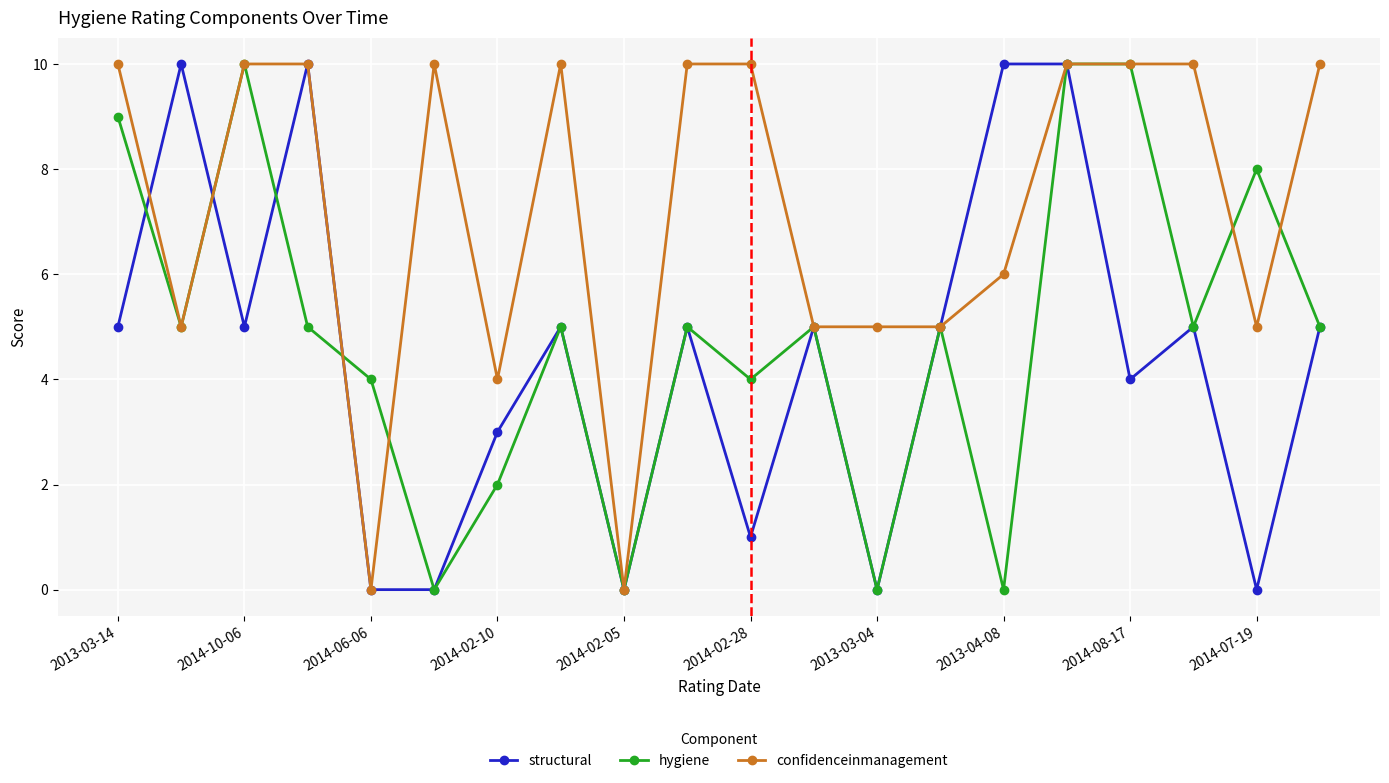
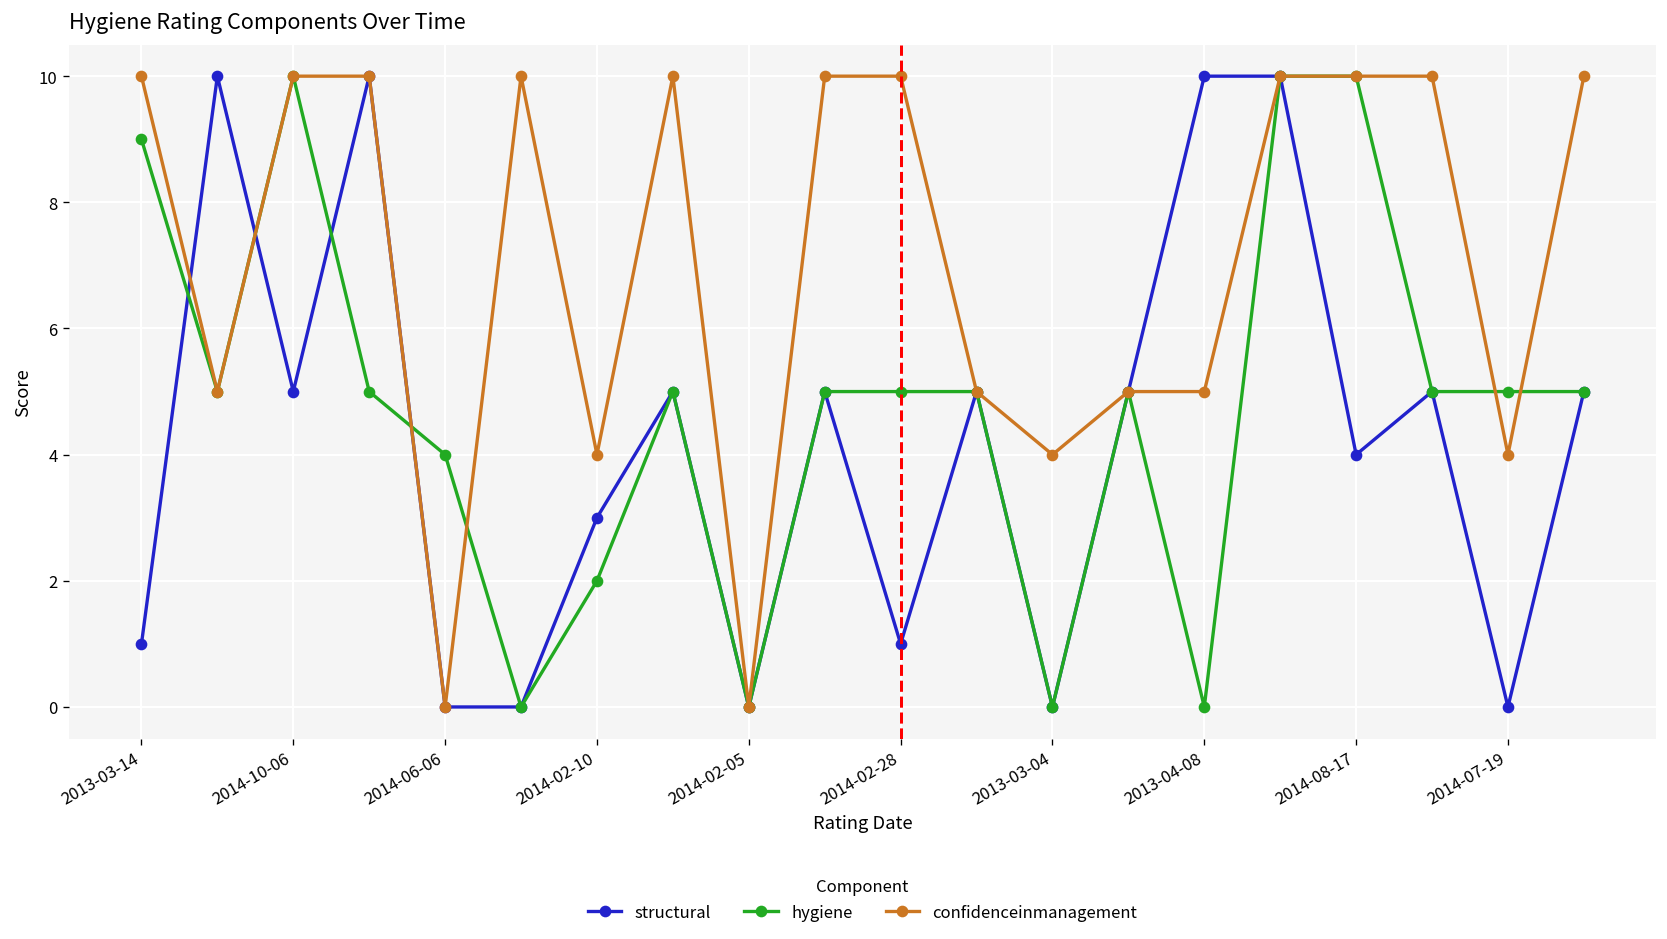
structural, 2013-03-14: 5 -> 1
hygiene, 2014-02-28: 4 -> 5
confidenceinmanagement, 2013-03-04: 5 -> 4
confidenceinmanagement, 2013-04-08: 6 -> 5
hygiene, 2014-07-19: 8 -> 5
confidenceinmanagement, 2014-07-19: 5 -> 4
